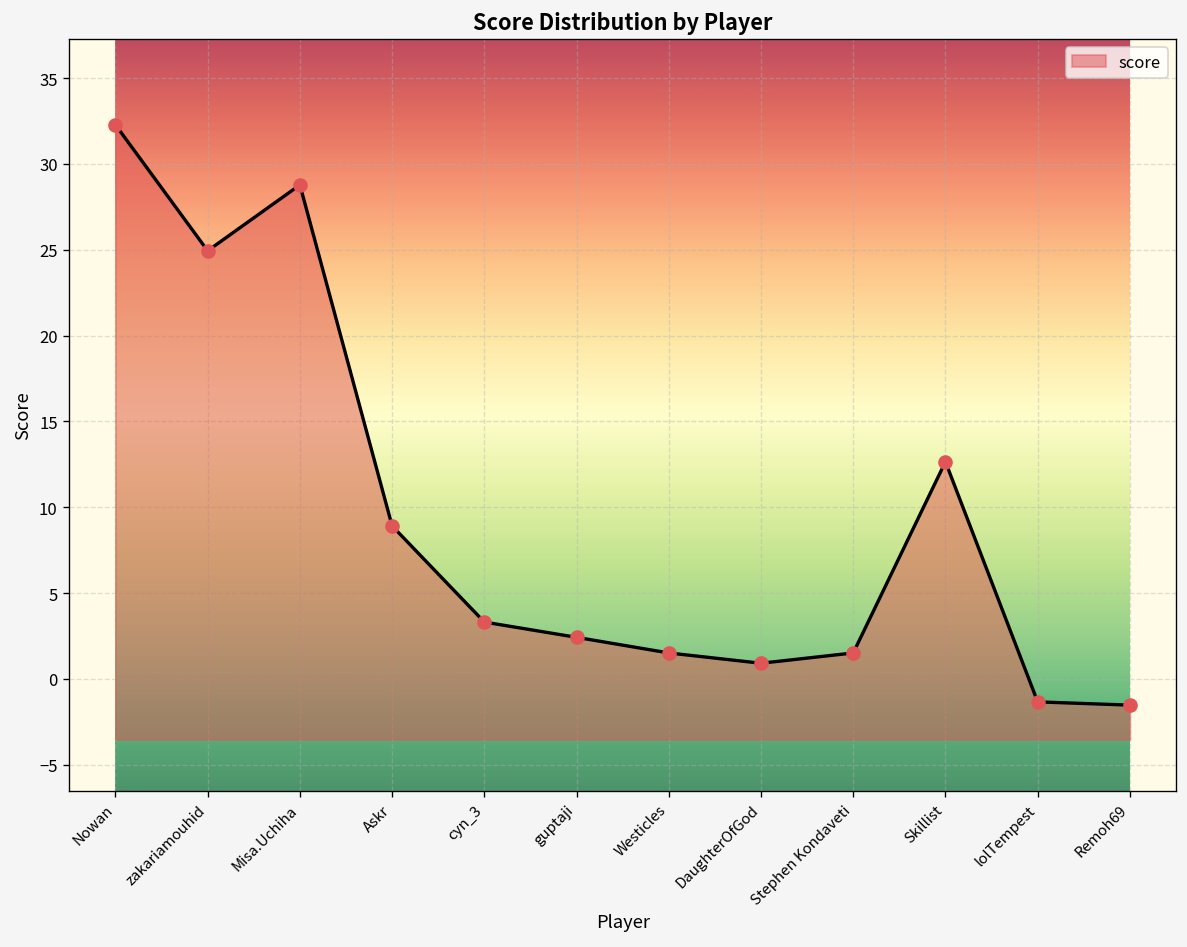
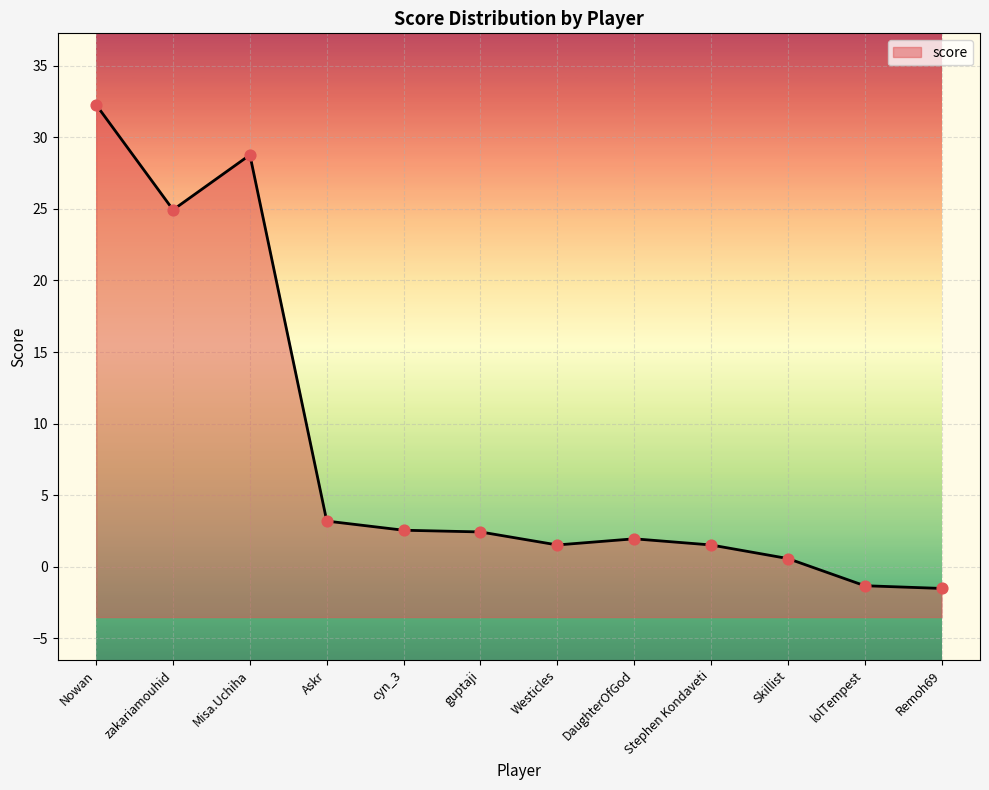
Askr: 8.9 -> 3.2
cyn_3: 3.3 -> 2.5
DaughterOfGod: 0.9 -> 1.9
Skillist: 12.7 -> 0.6
